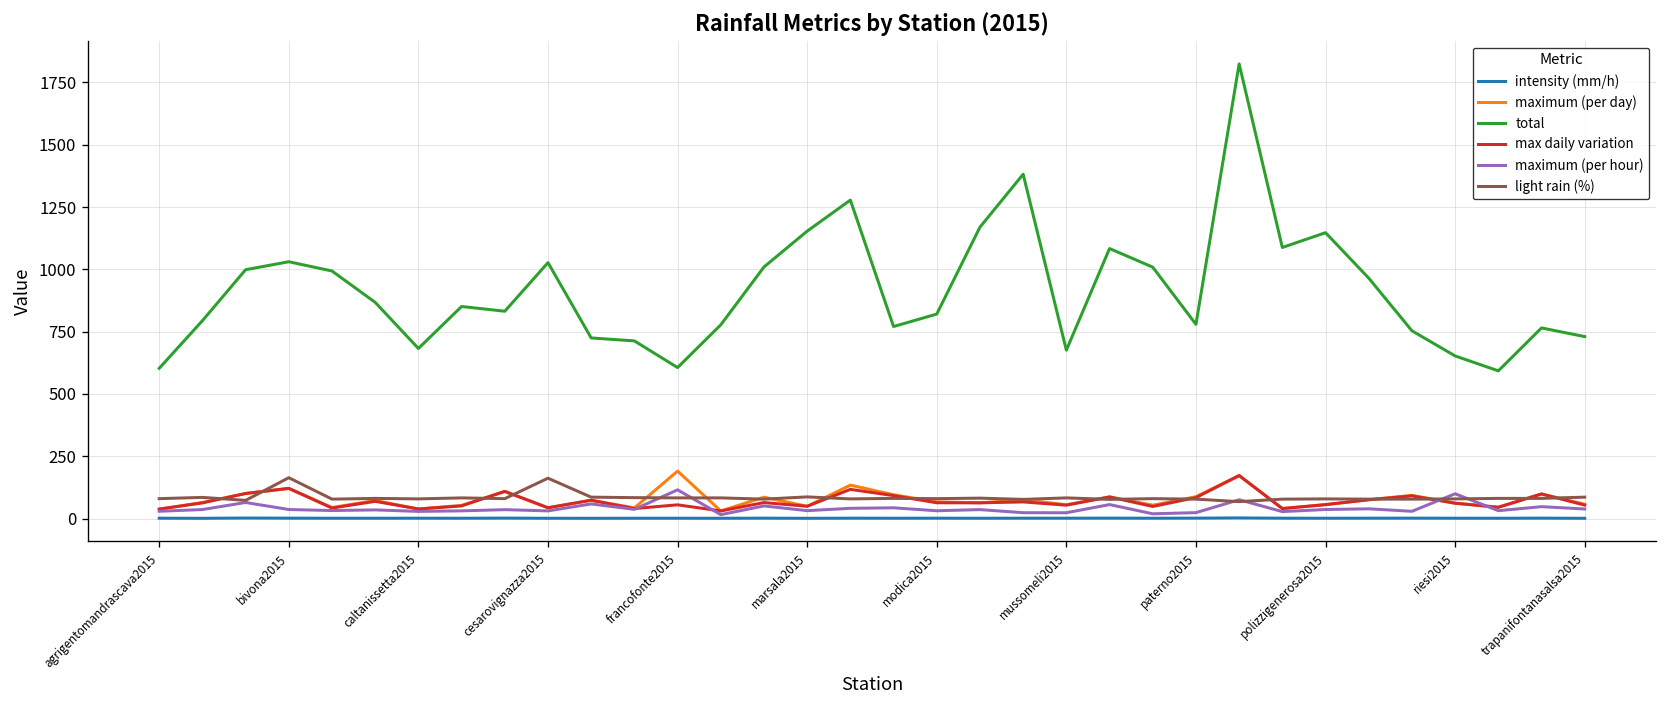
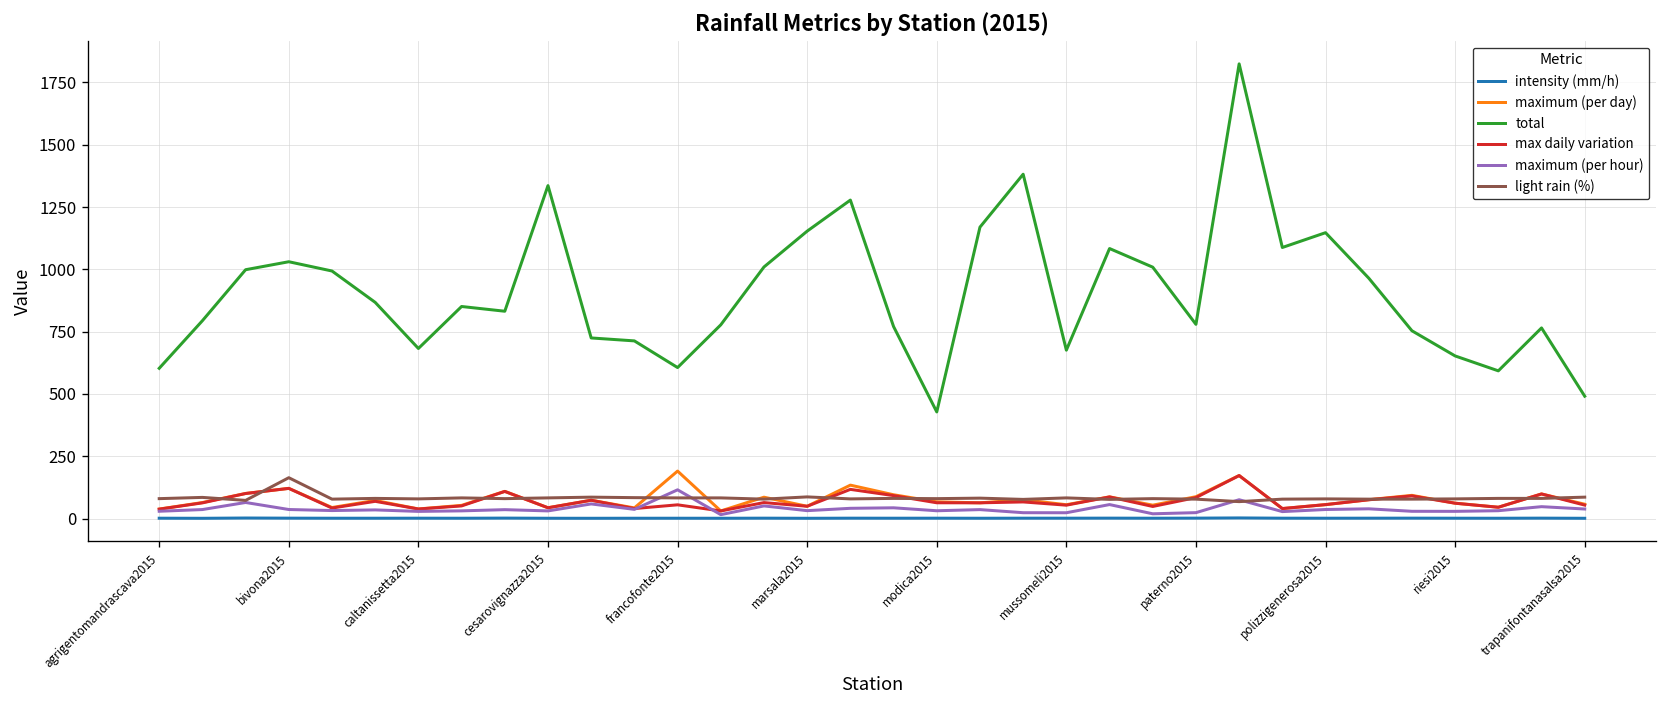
total, cesarovignazza2015: 1030 -> 1340
light rain (%), cesarovignazza2015: 160 -> 80
total, modica2015: 820 -> 430
maximum (per hour), riesi2015: 100 -> 30
total, trapanifontanasalsa2015: 730 -> 490
